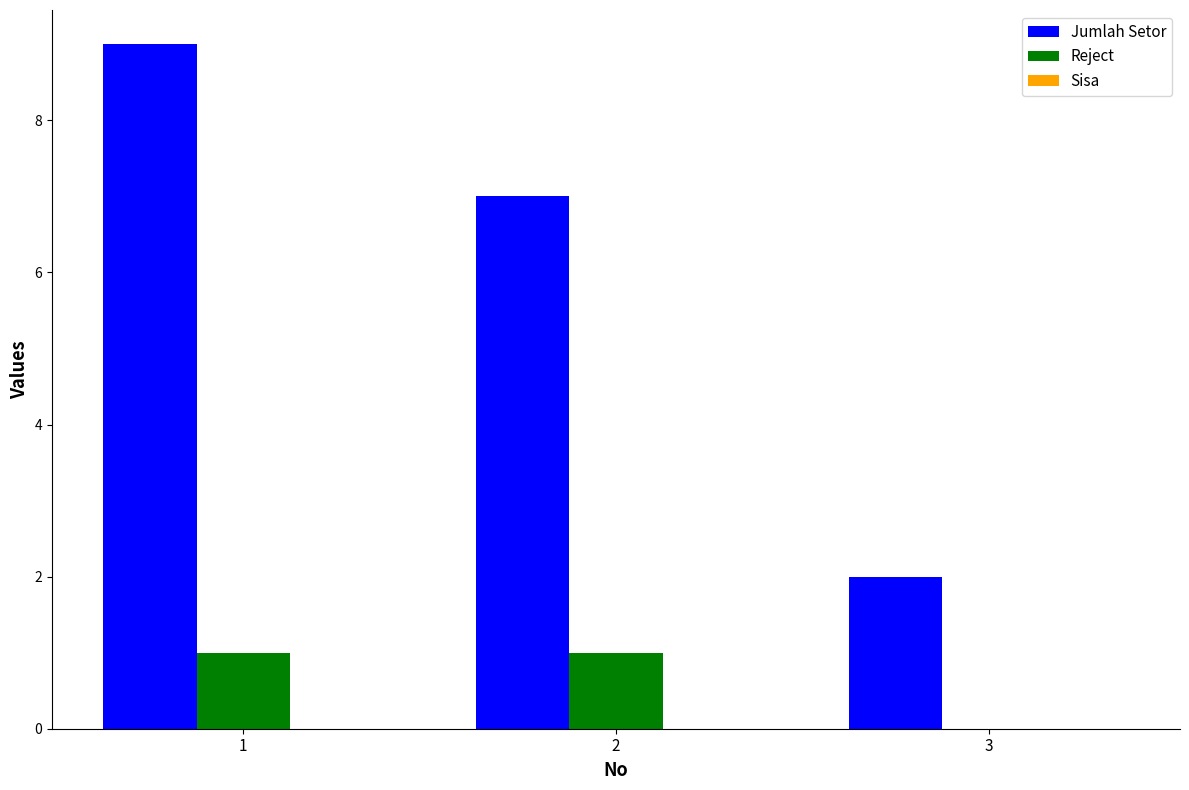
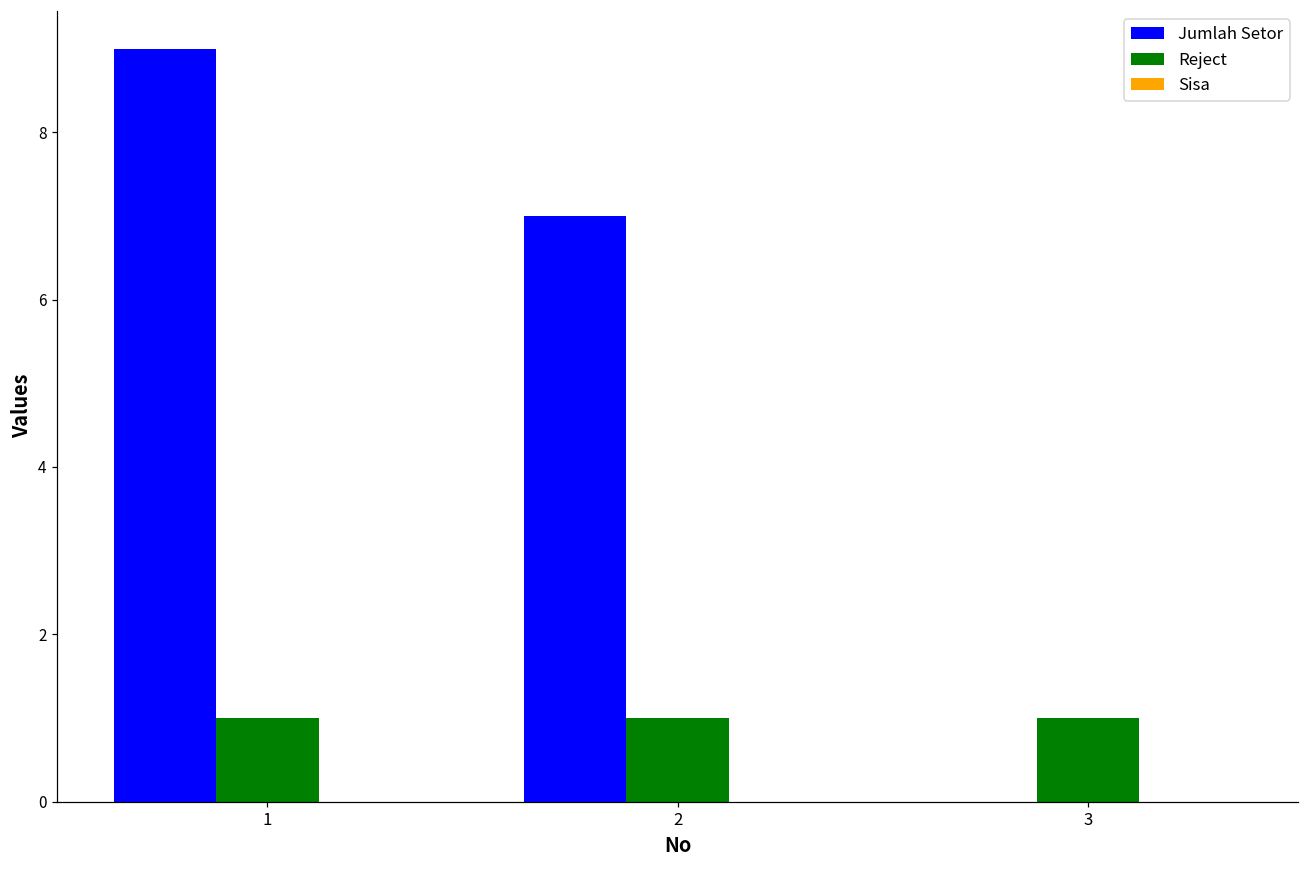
Jumlah Setor, 3: 2 -> 0
Reject, 3: 0 -> 1
